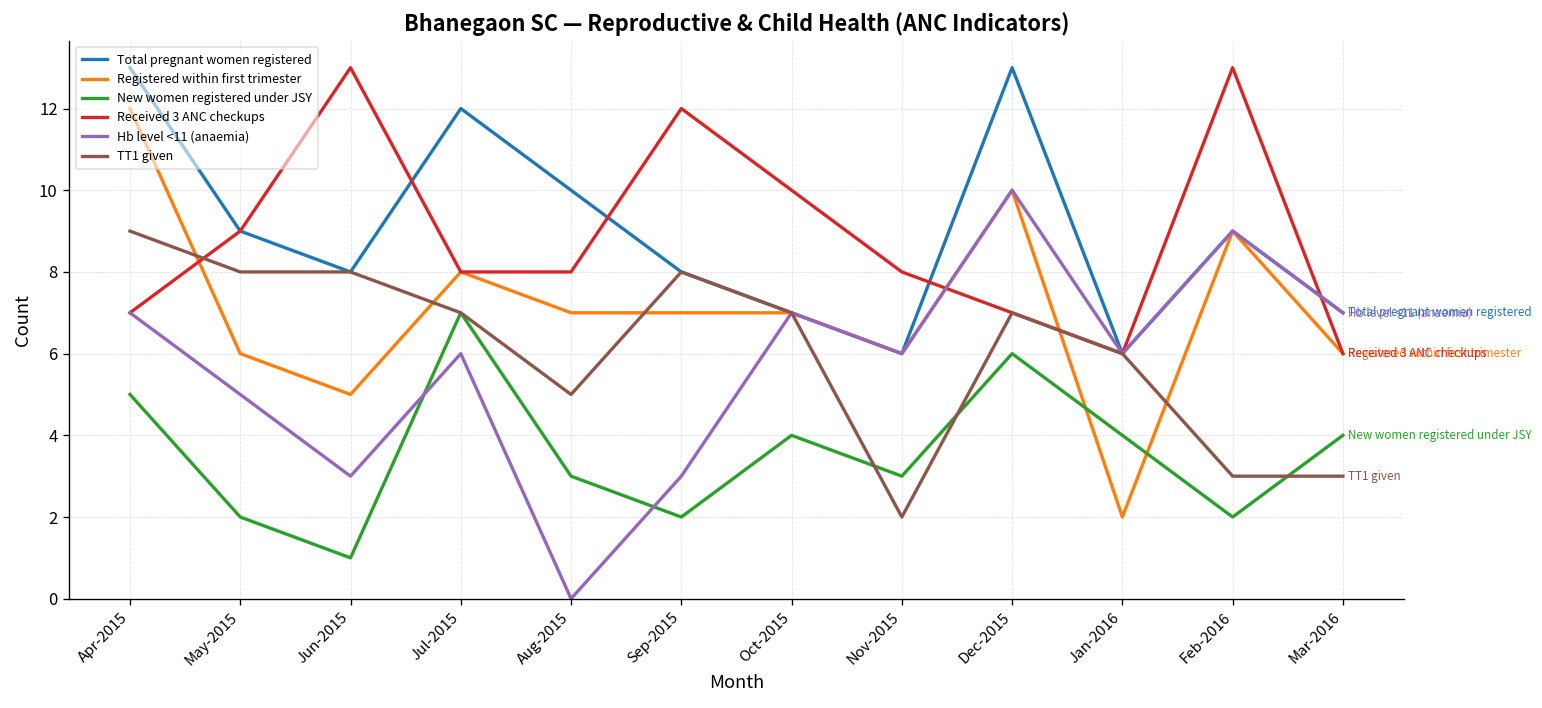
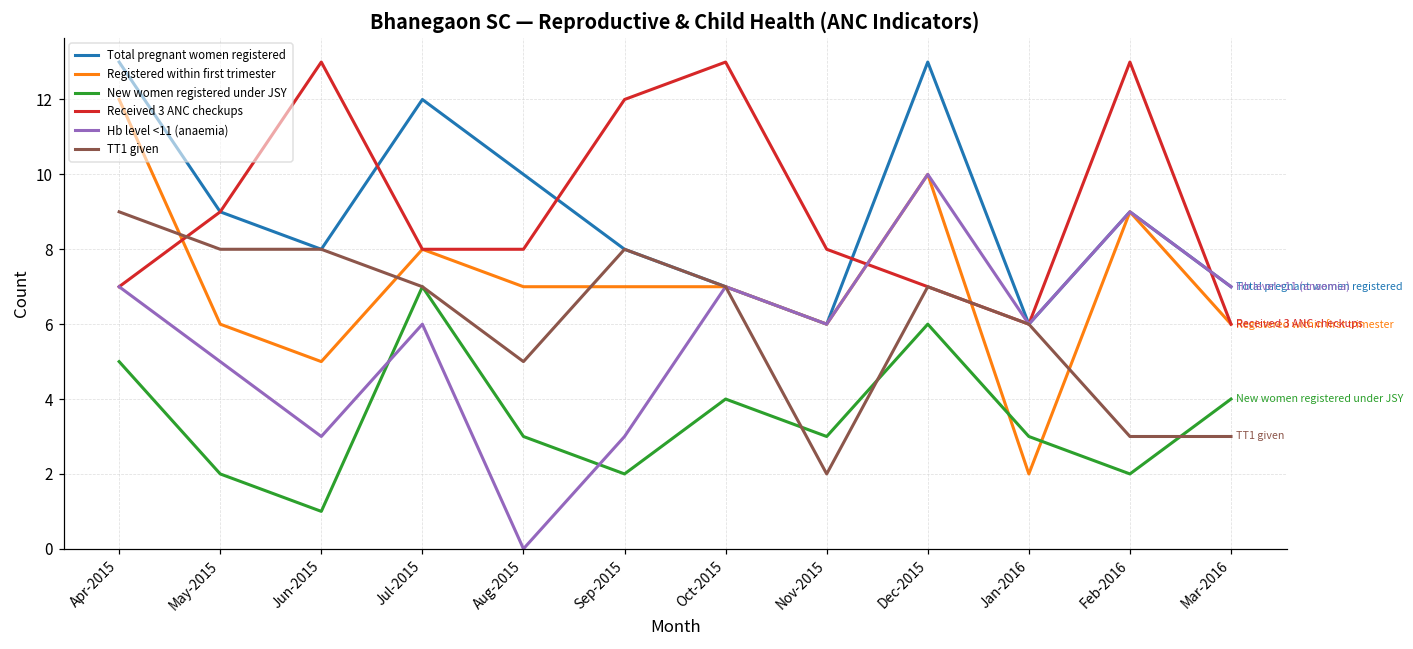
Received 3 ANC checkups, Oct-2015: 10 -> 13
New women registered under JSY, Jan-2016: 4 -> 3
